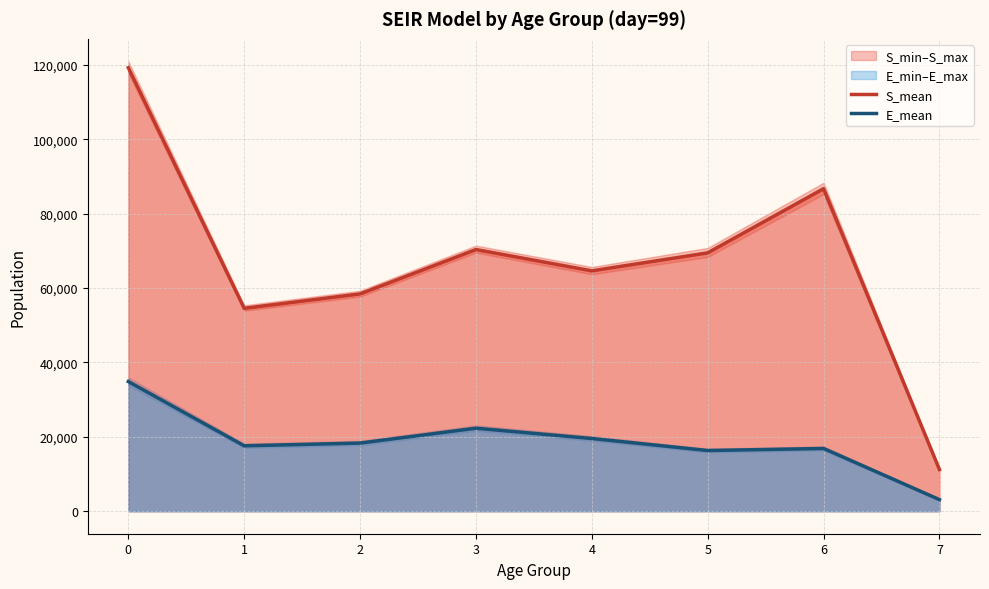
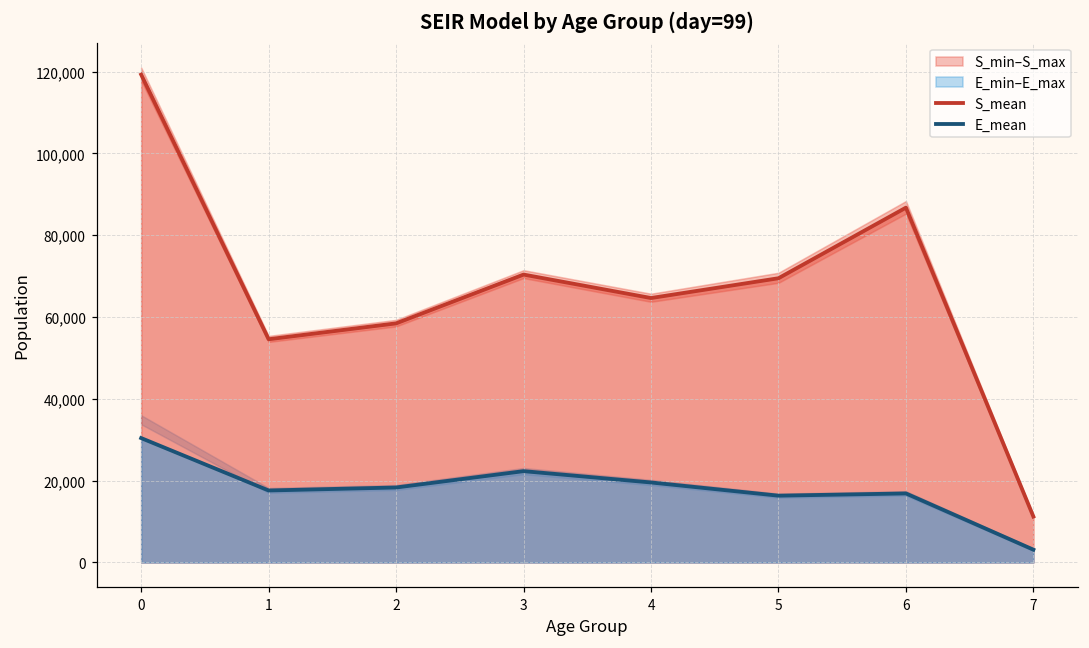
E_mean, 0: 35,000 -> 30,000
